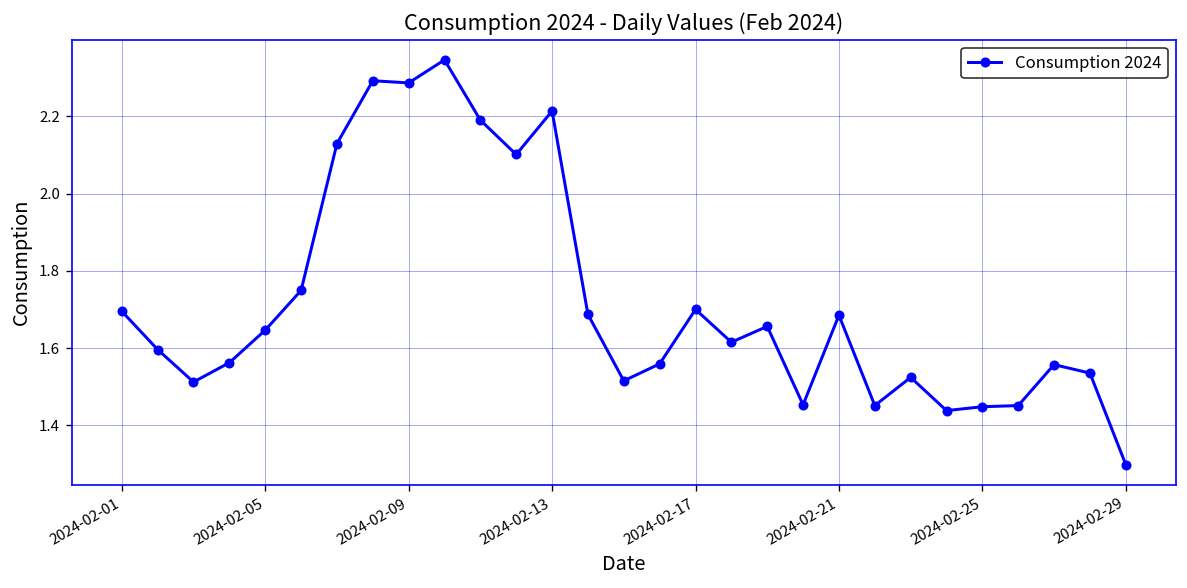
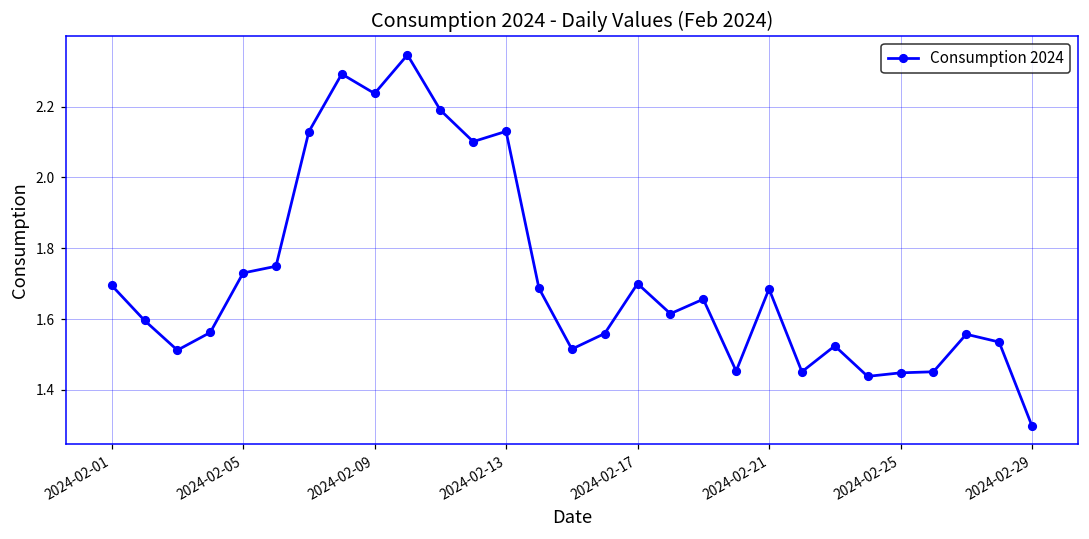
2024-02-05: 1.65 -> 1.73
2024-02-09: 2.29 -> 2.24
2024-02-13: 2.21 -> 2.13
